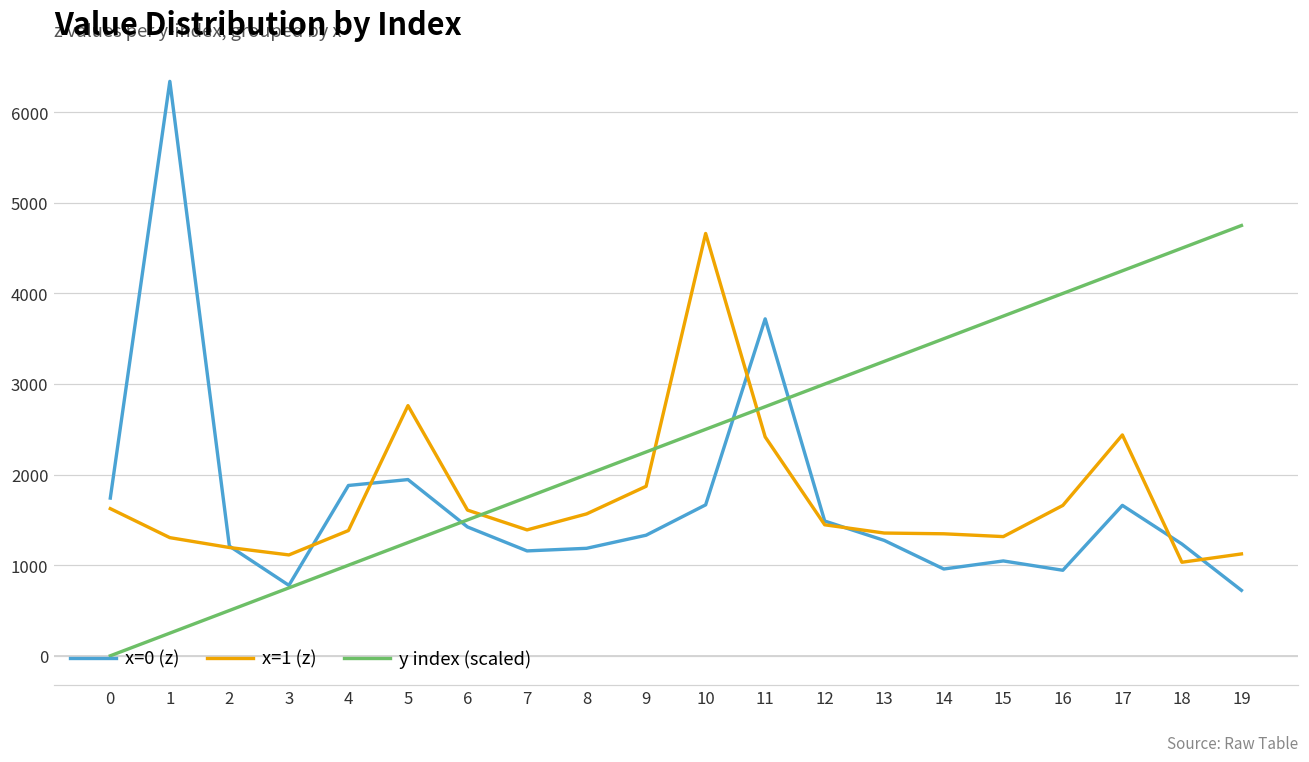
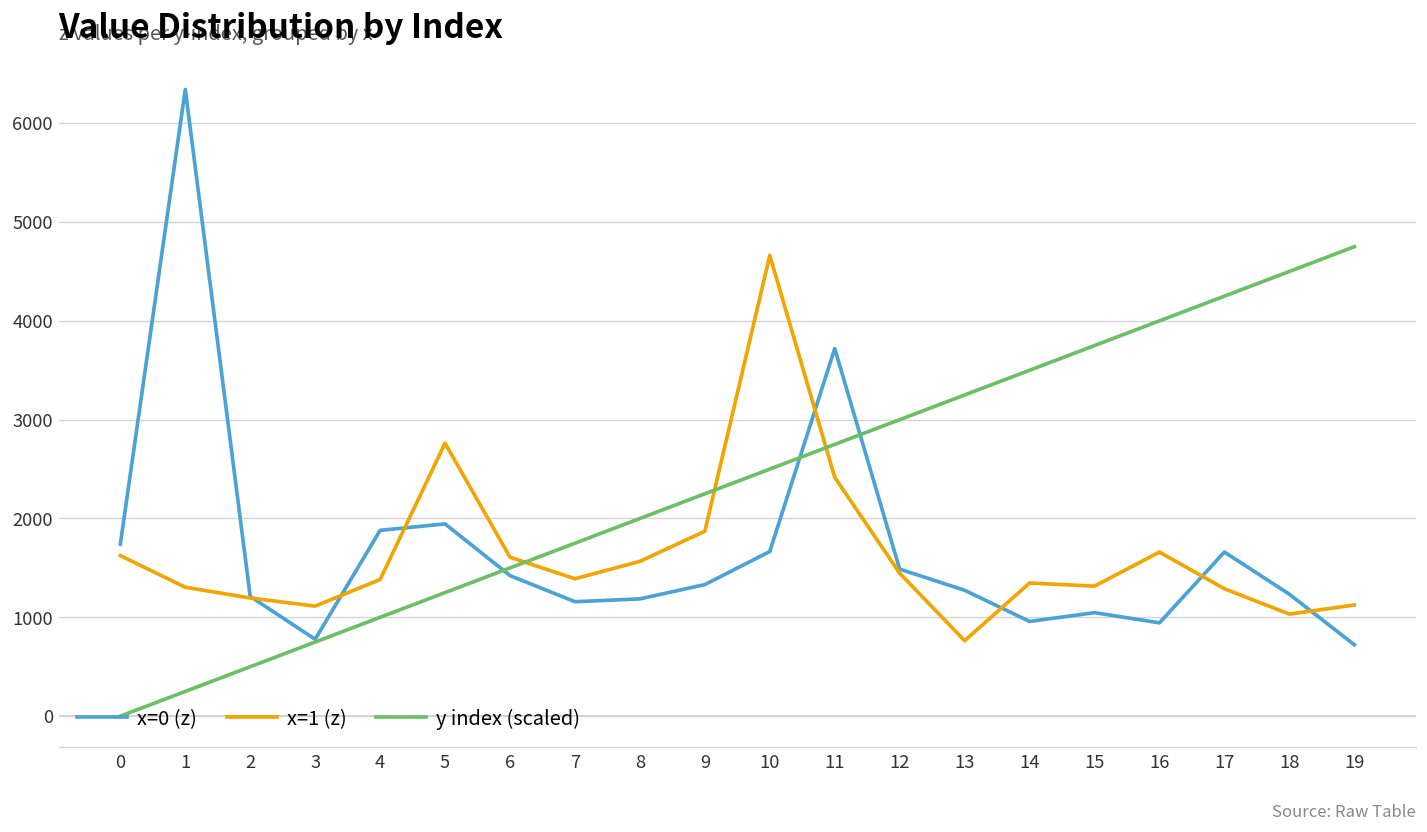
x=1 (z), 13: 1400 -> 800
x=1 (z), 17: 2400 -> 1300
